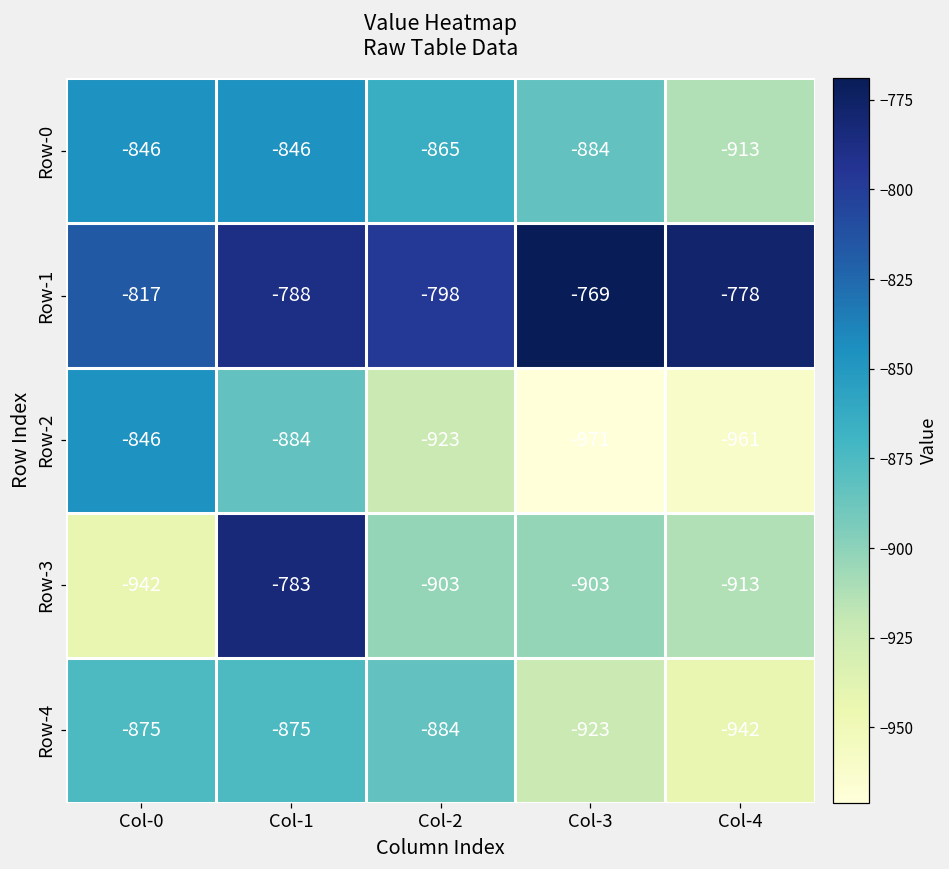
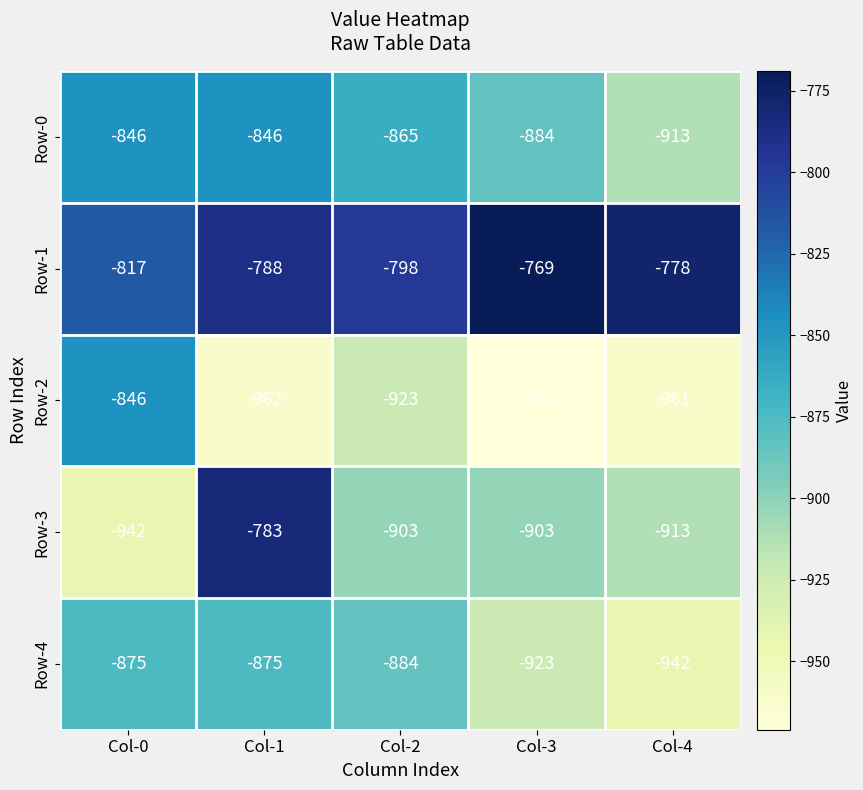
Row-2, Col-1: -884 -> -962
